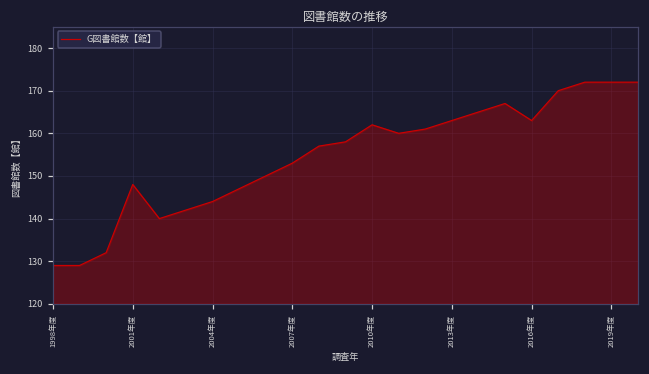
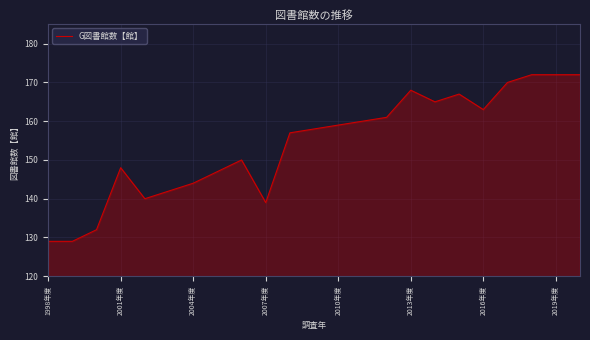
2007年度: 153 -> 139
2010年度: 162 -> 159
2013年度: 163 -> 168
